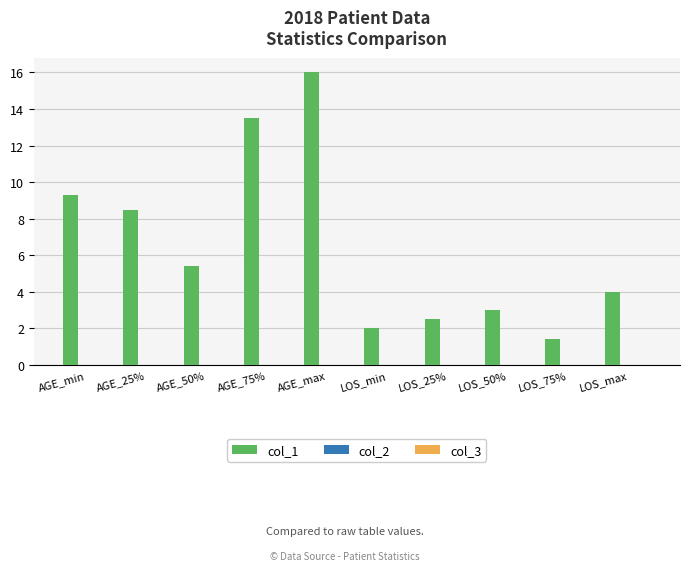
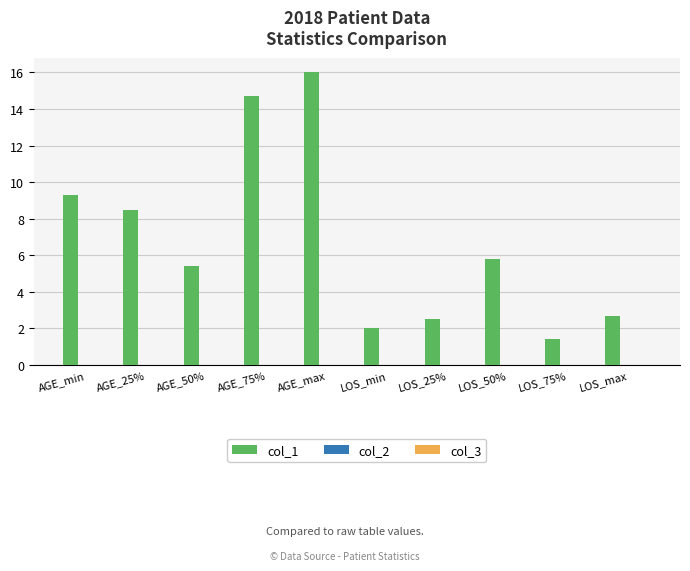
col_1, AGE_75%: 13.5 -> 14.7
col_1, LOS_50%: 3.0 -> 5.8
col_1, LOS_max: 4.0 -> 2.7
